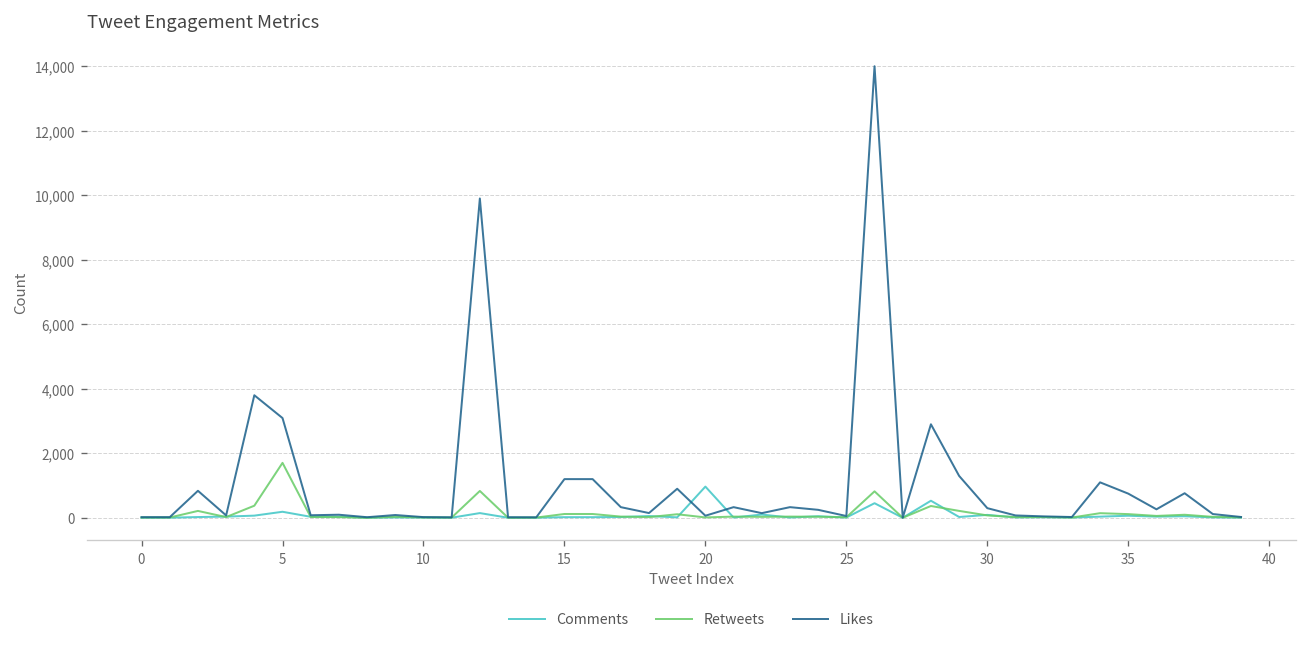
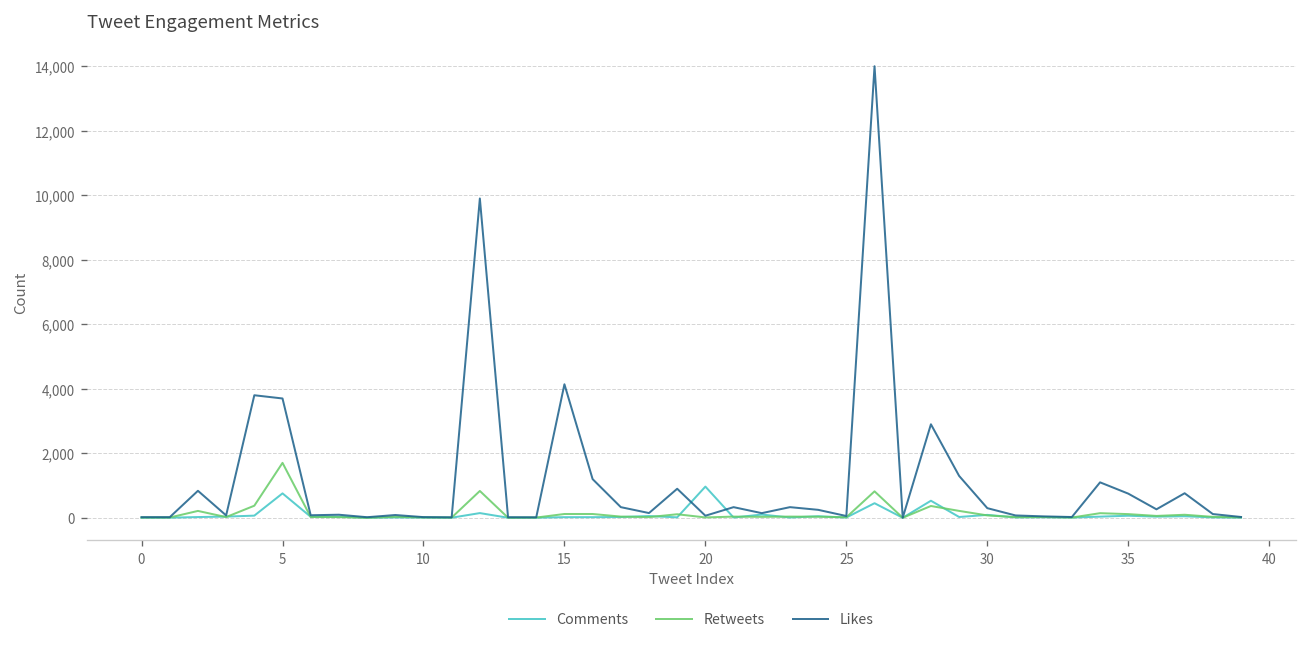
Comments, 5: 200 -> 800
Likes, 5: 3,100 -> 3,700
Likes, 15: 1,200 -> 4,100
